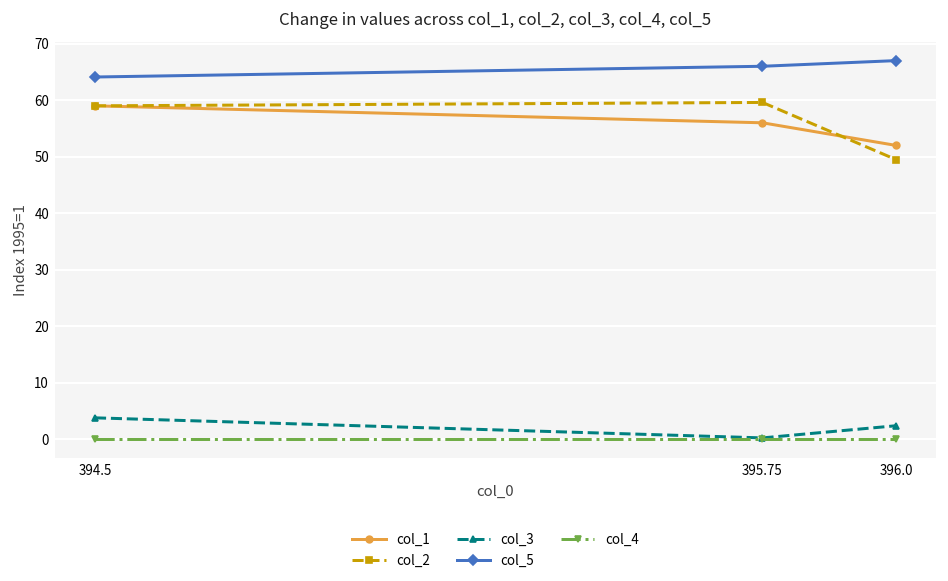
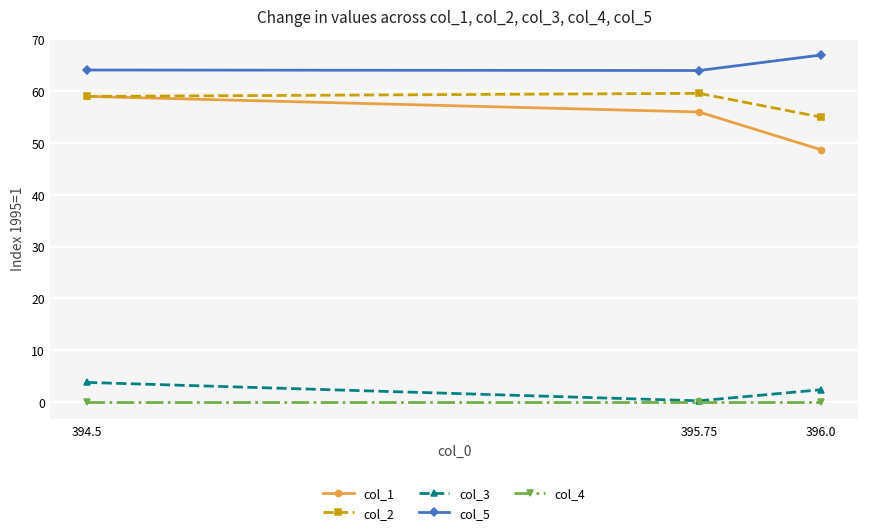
col_5, 395.75: 66 -> 64
col_1, 396.0: 52 -> 49
col_2, 396.0: 50 -> 55
